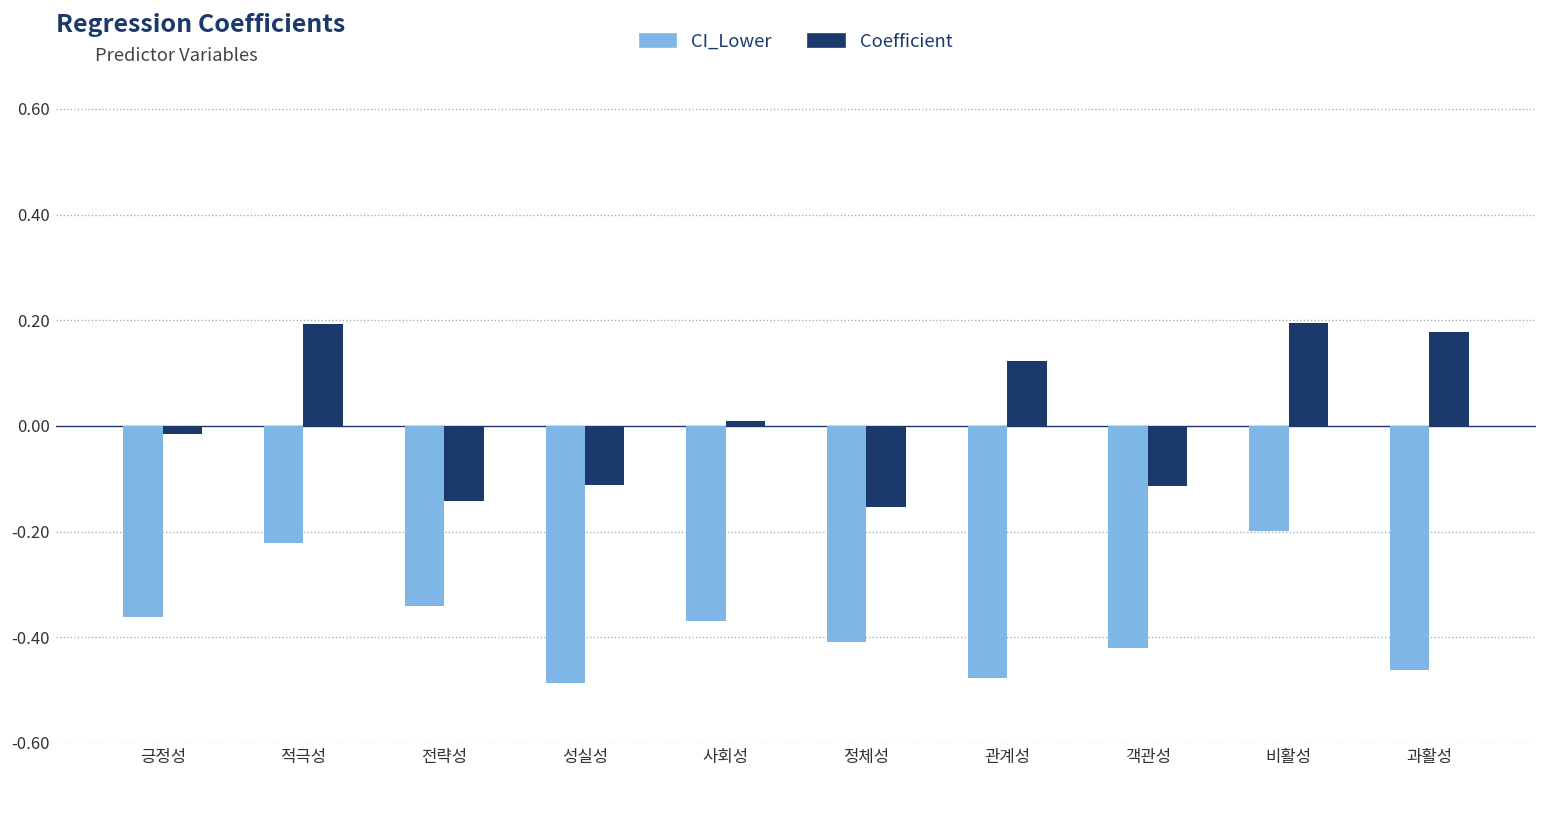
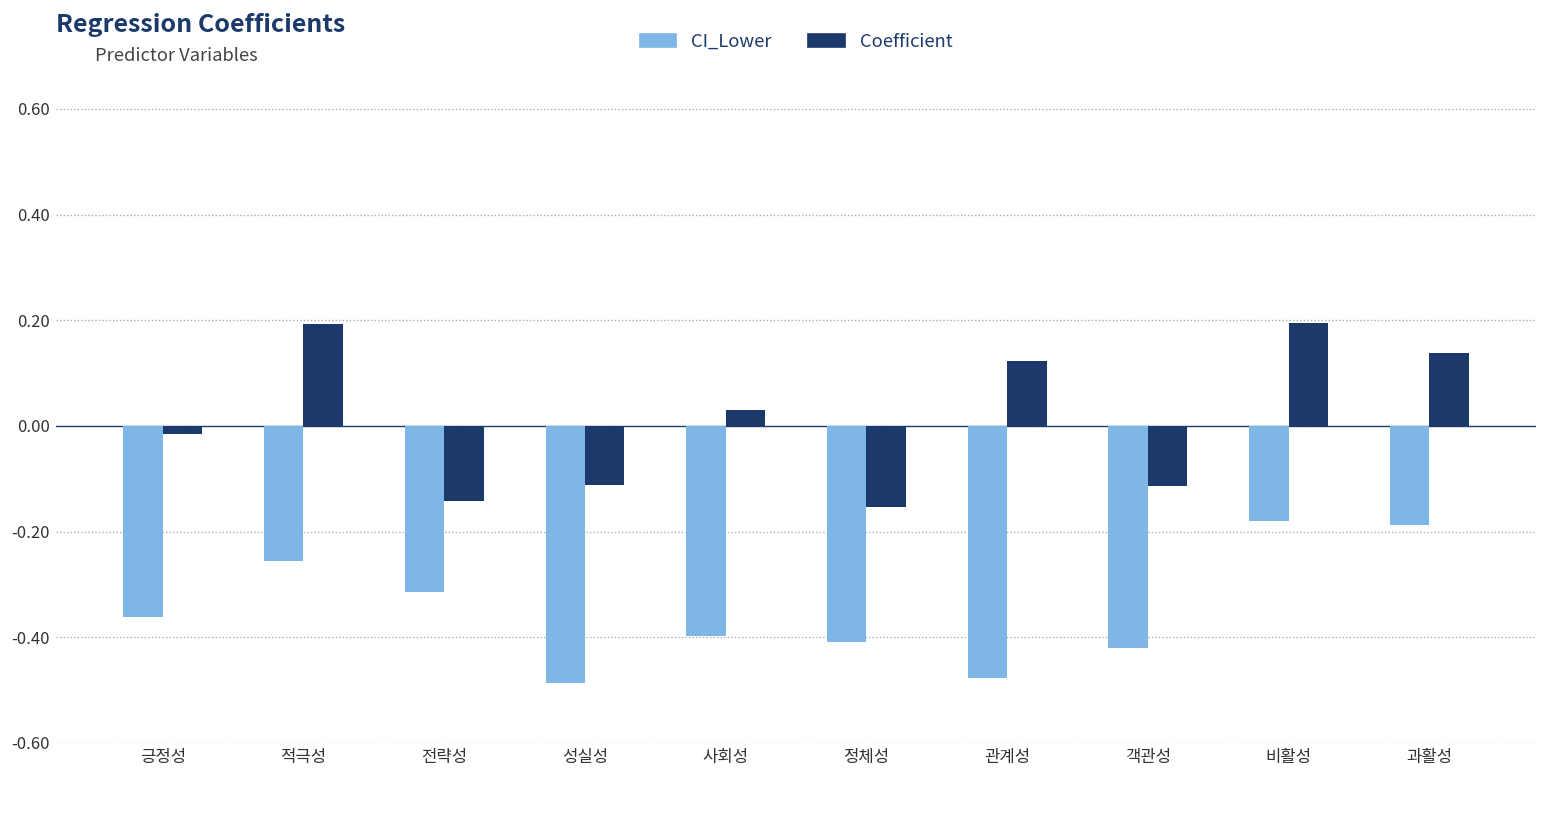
CI_Lower, 적극성: -0.22 -> -0.26
CI_Lower, 전략성: -0.34 -> -0.32
CI_Lower, 사회성: -0.37 -> -0.40
Coefficient, 사회성: 0.01 -> 0.03
CI_Lower, 비활성: -0.20 -> -0.18
CI_Lower, 과활성: -0.46 -> -0.19
Coefficient, 과활성: 0.18 -> 0.14
